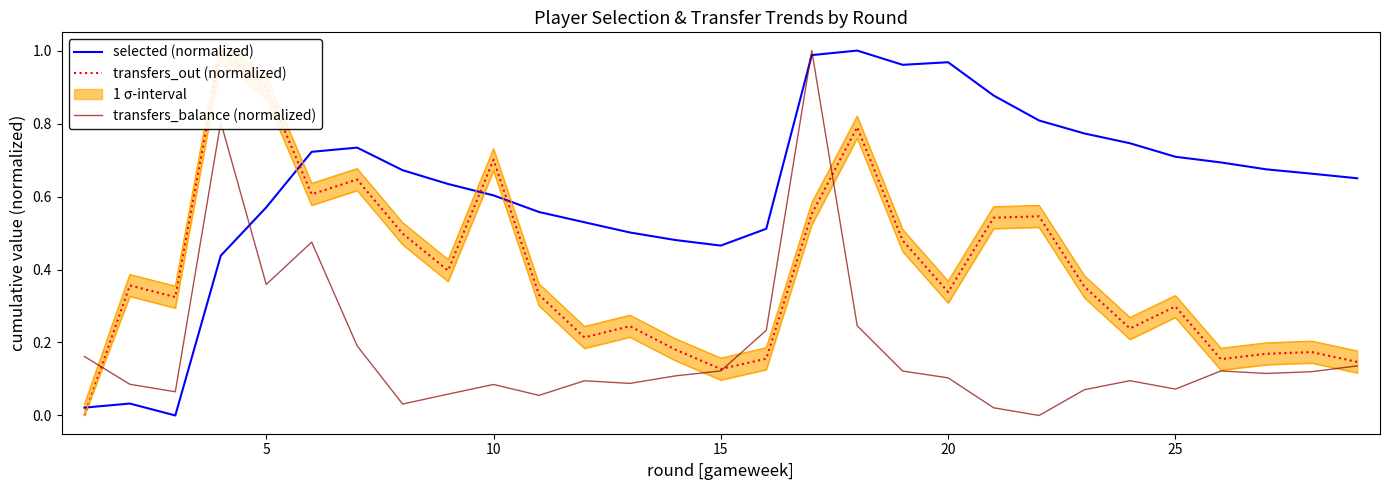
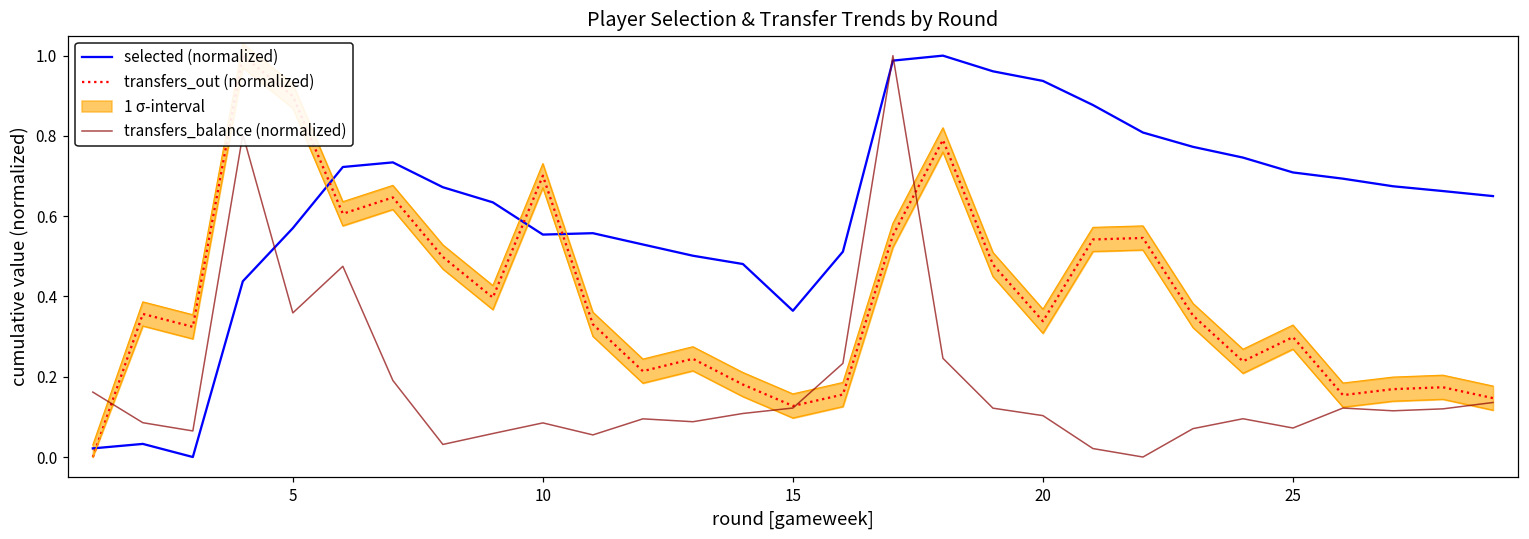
selected (normalized), 10: 0.60 -> 0.55
selected (normalized), 15: 0.47 -> 0.36
selected (normalized), 20: 0.97 -> 0.94
